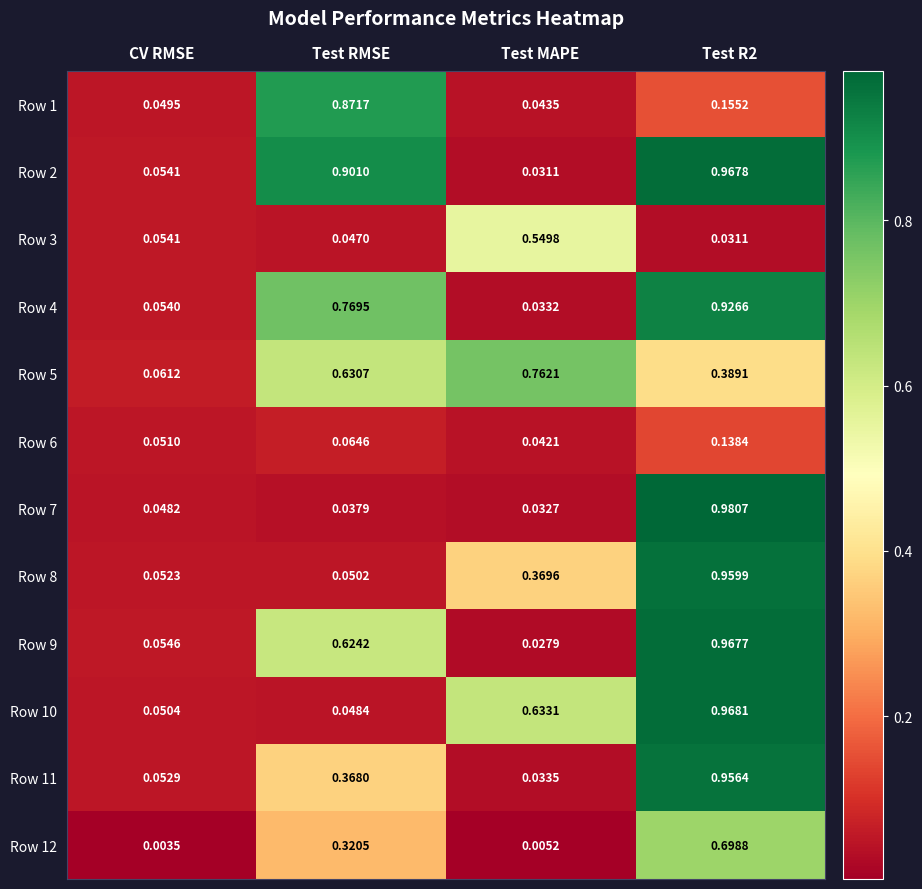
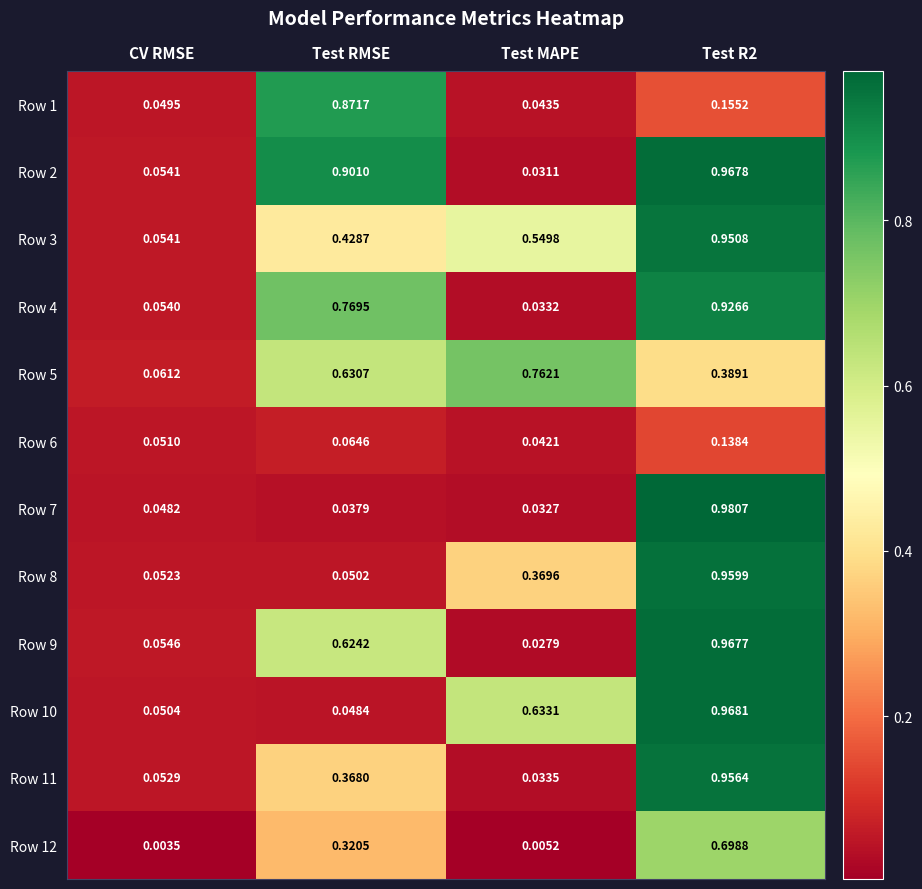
Row 3, Test RMSE: 0.0470 -> 0.4287
Row 3, Test R2: 0.0311 -> 0.9508
